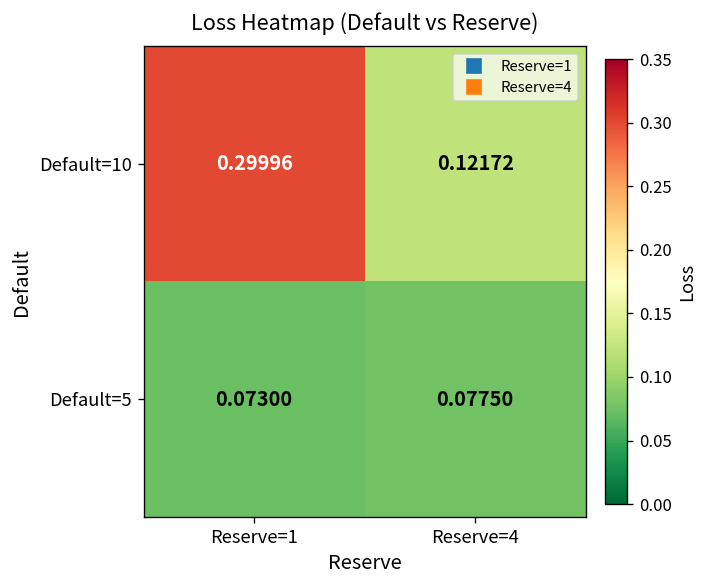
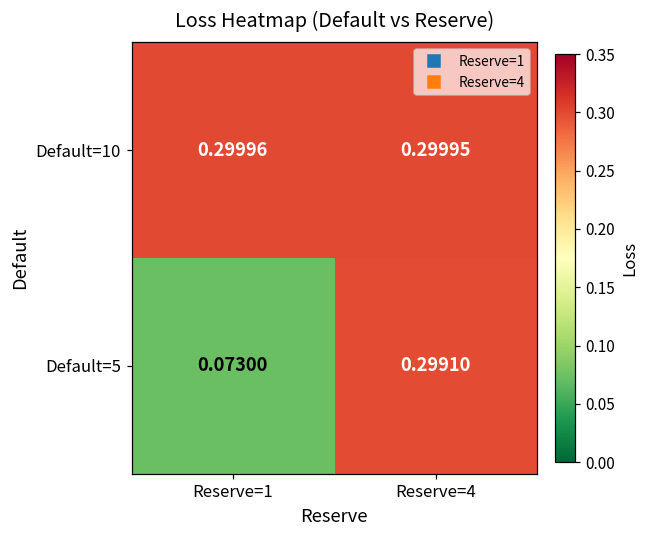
Default=10, Reserve=4: 0.12172 -> 0.29995
Default=5, Reserve=4: 0.07750 -> 0.29910
